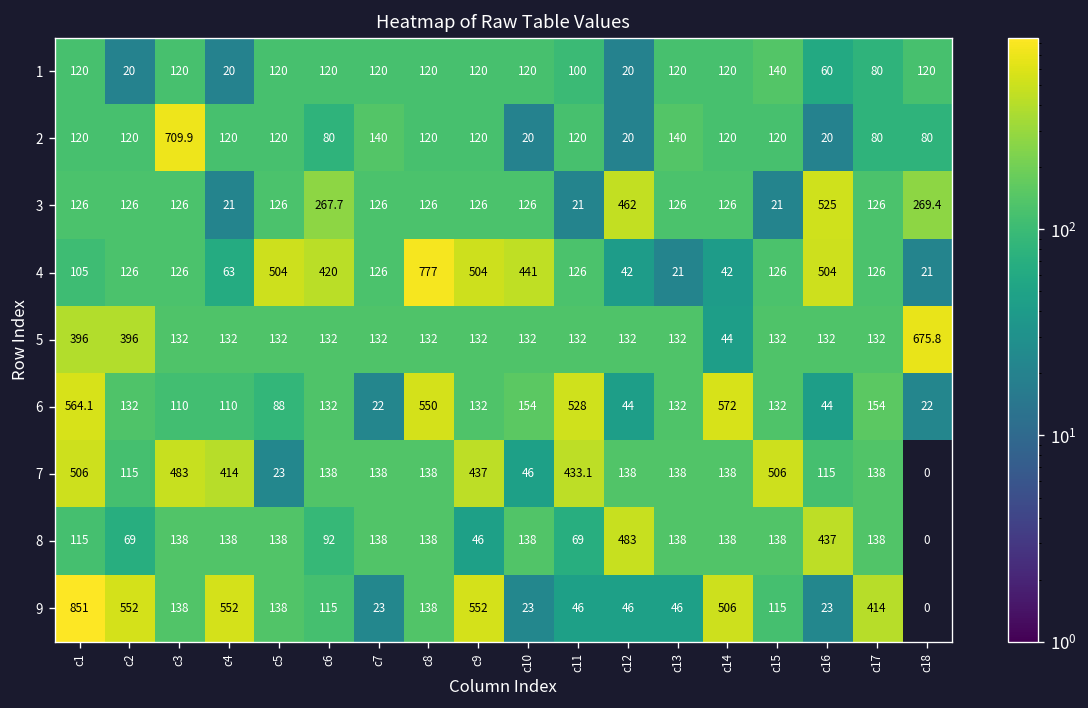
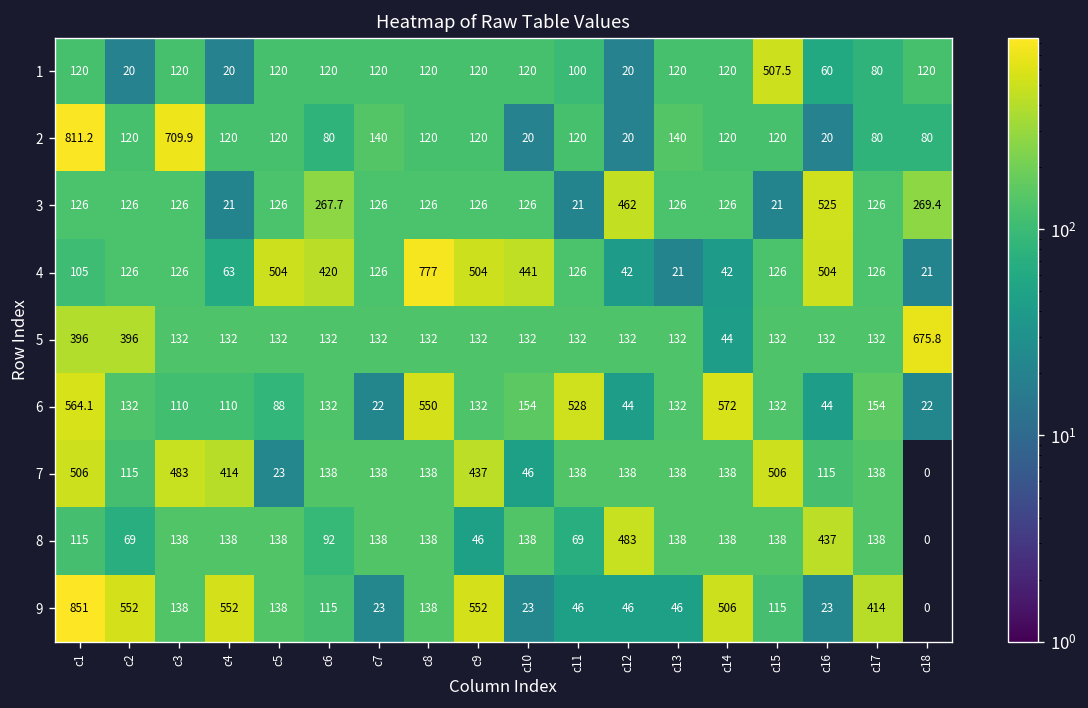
1, c15: 140 -> 507.5
2, c1: 120 -> 811.2
7, c11: 433.1 -> 138
